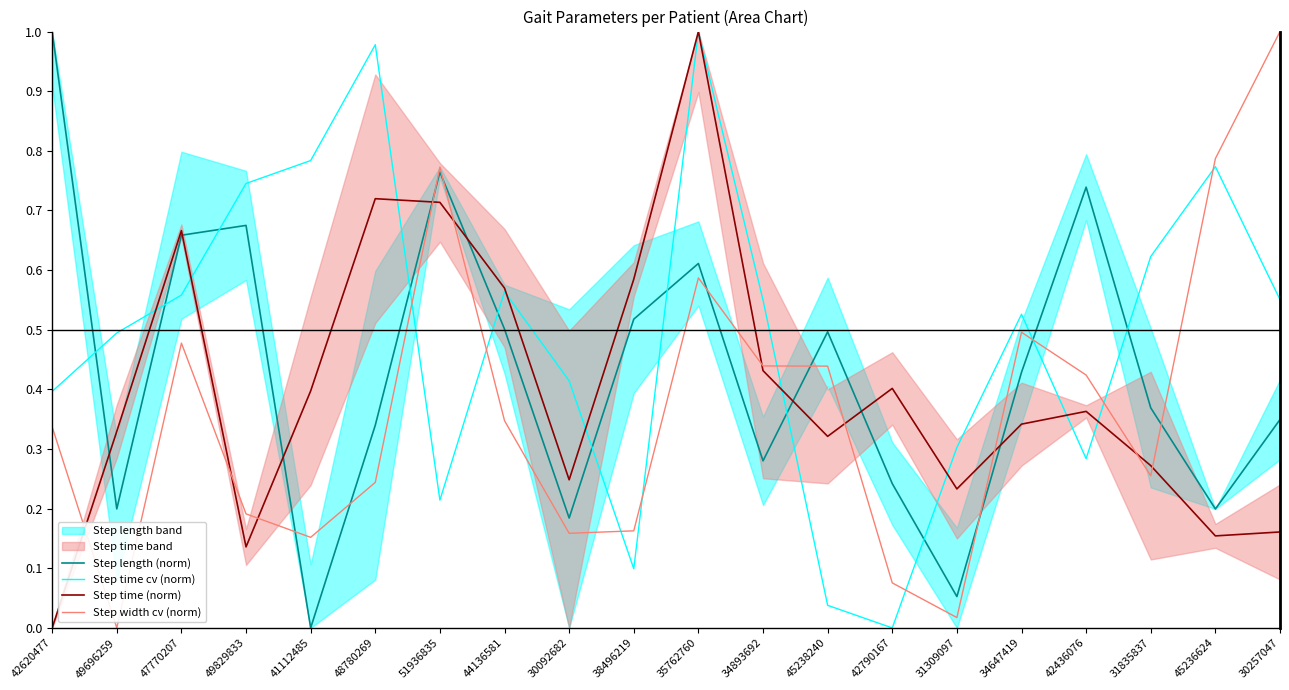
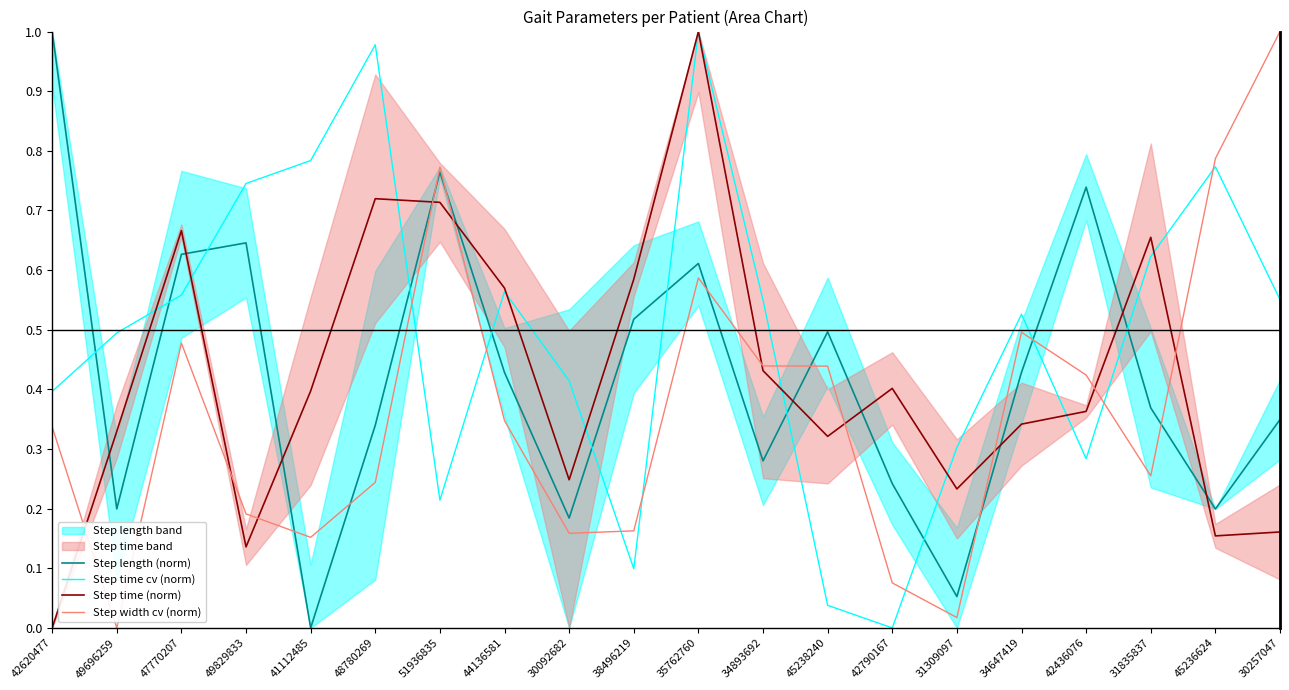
Step length (norm), 47770207: 0.66 -> 0.63
Step length (norm), 49829833: 0.67 -> 0.65
Step length (norm), 44136581: 0.50 -> 0.43
Step time (norm), 31835837: 0.27 -> 0.65
